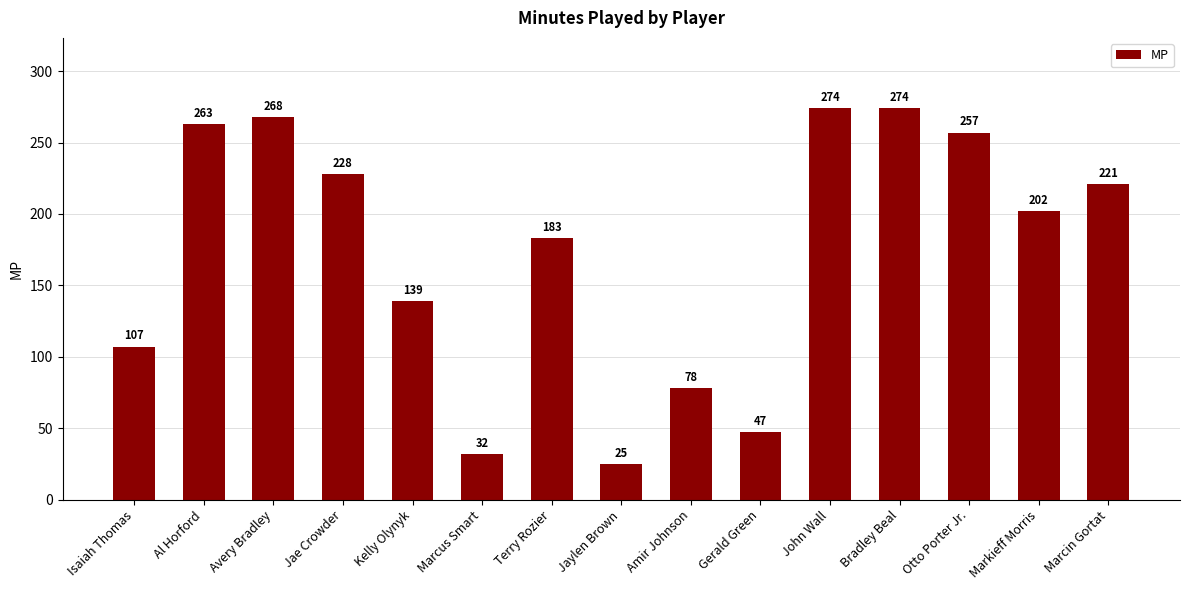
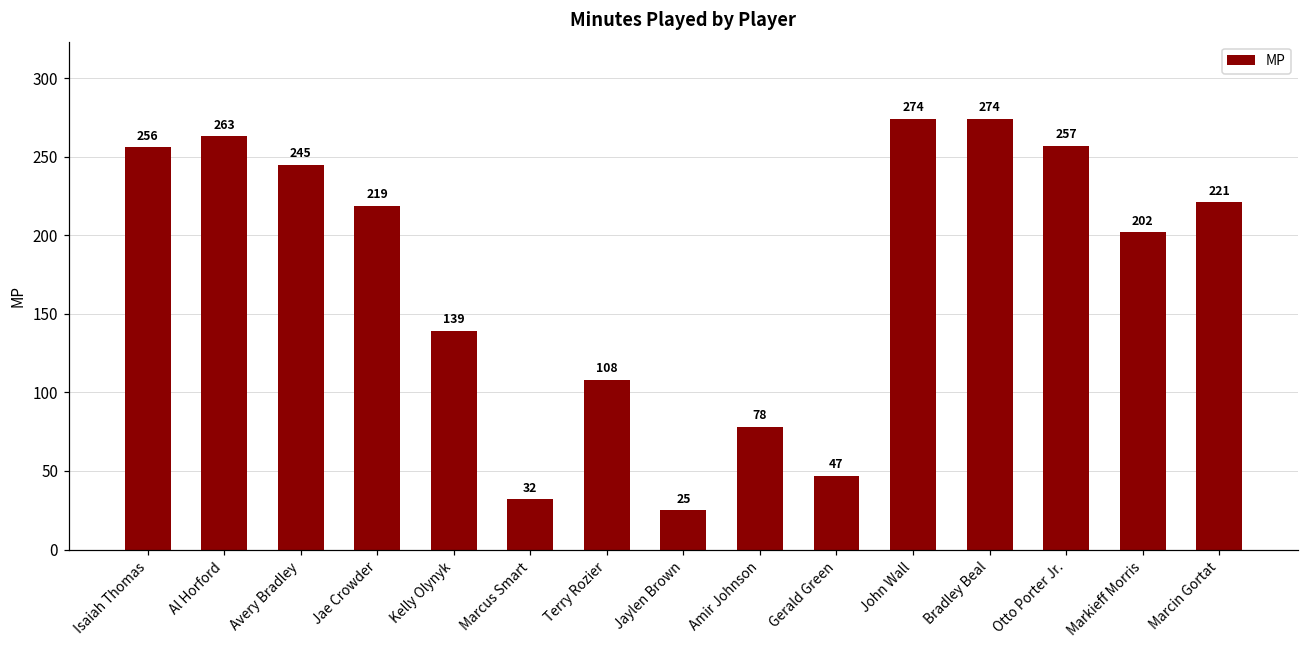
Isaiah Thomas: 107 -> 256
Avery Bradley: 268 -> 245
Jae Crowder: 228 -> 219
Terry Rozier: 183 -> 108
